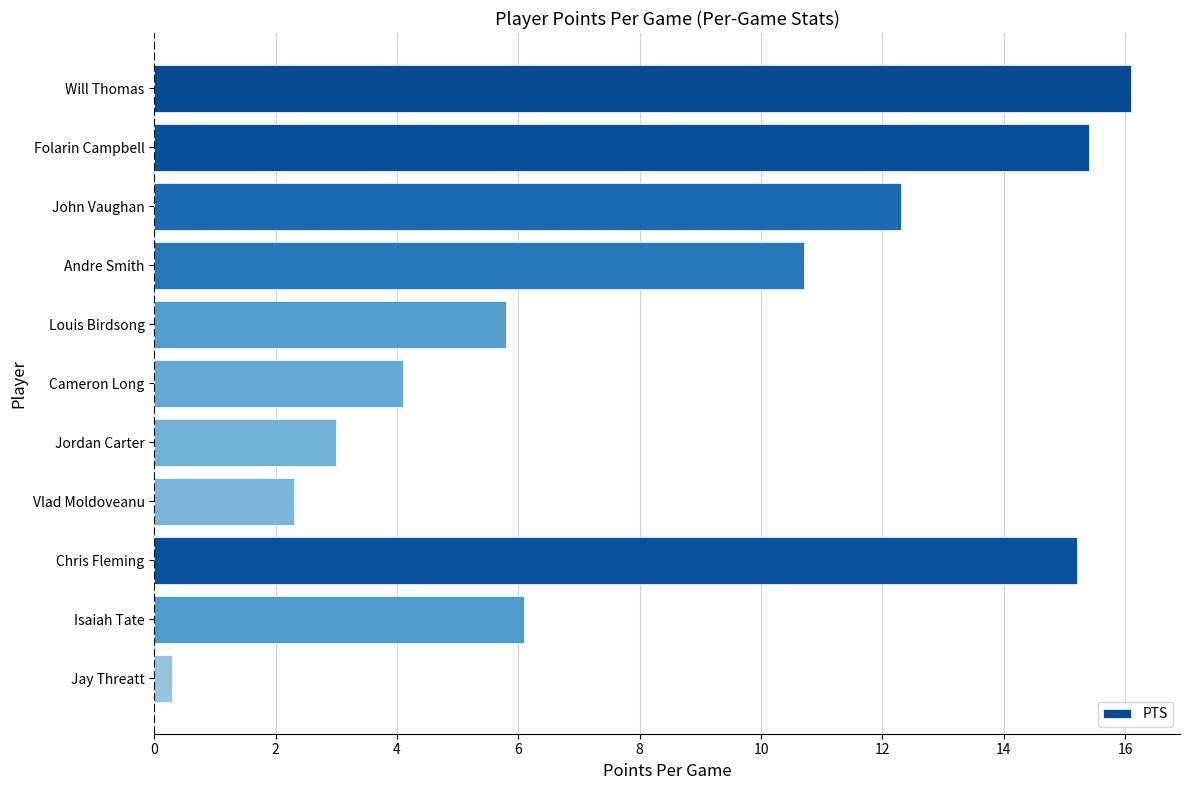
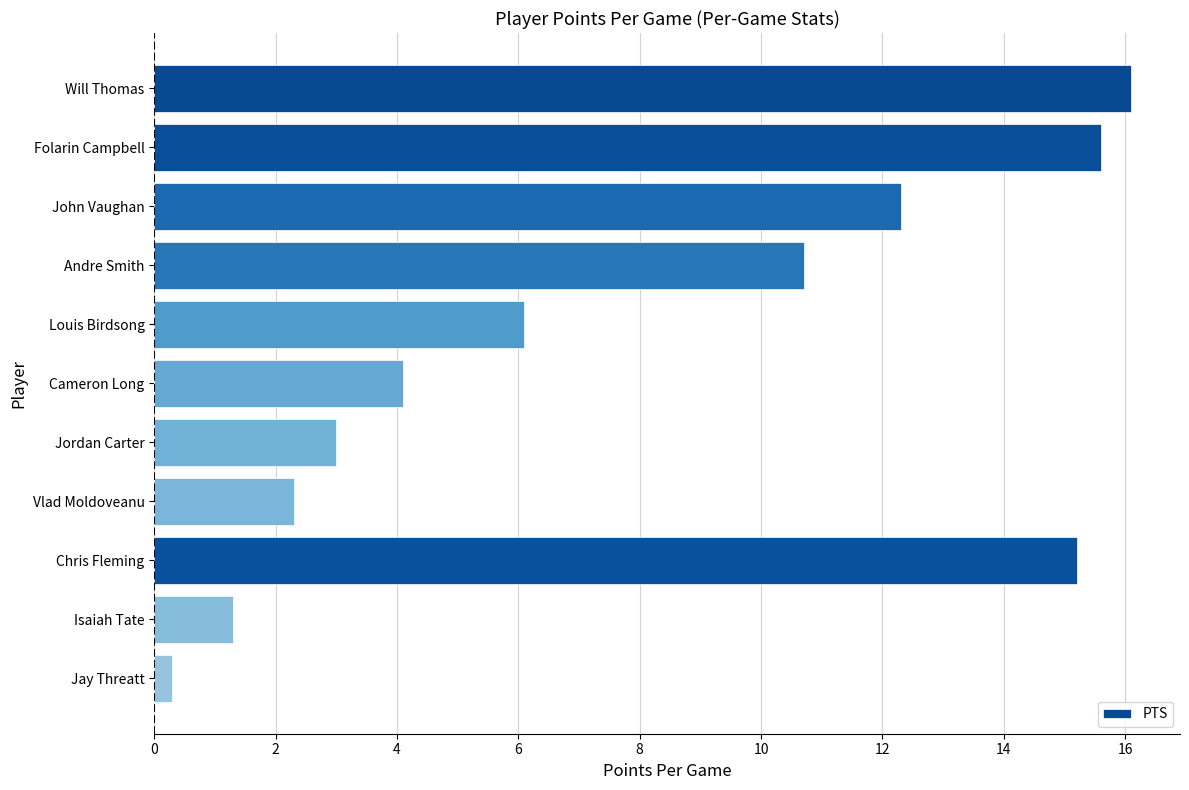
Folarin Campbell: 15.4 -> 15.6
Louis Birdsong: 5.8 -> 6.1
Isaiah Tate: 6.1 -> 1.3
